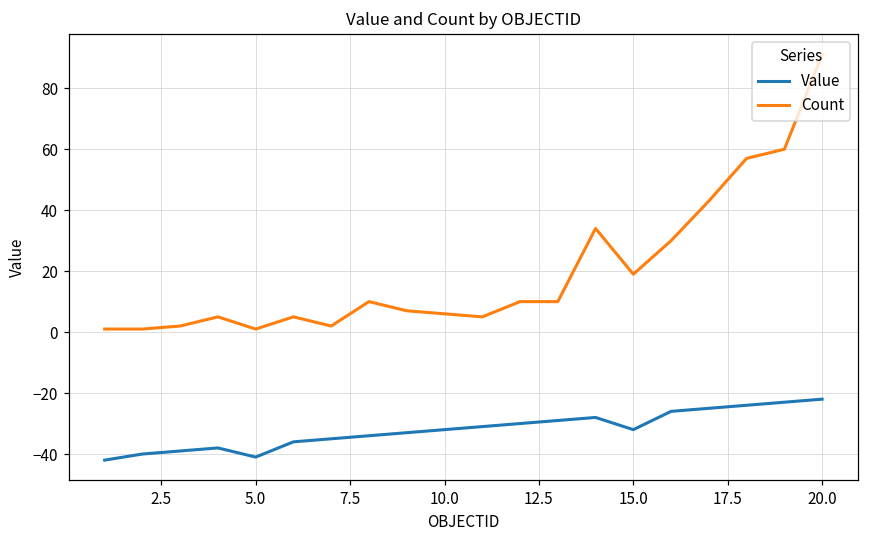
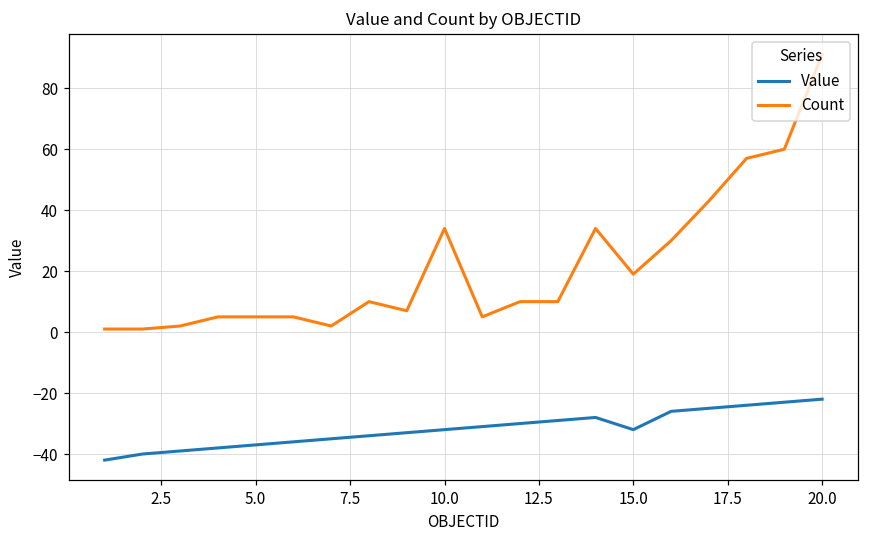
Value, 5.0: -41 -> -37
Count, 5.0: 1 -> 5
Count, 10.0: 6 -> 34
